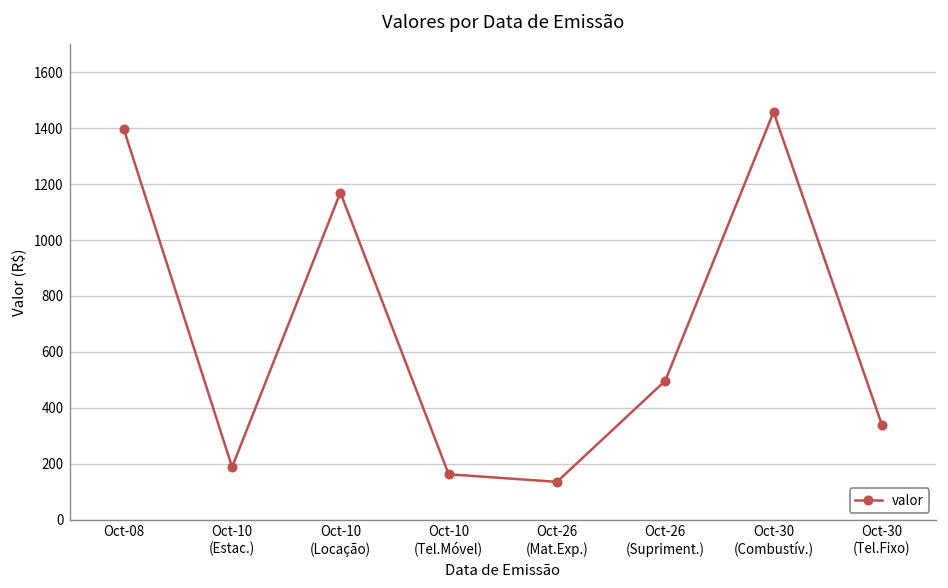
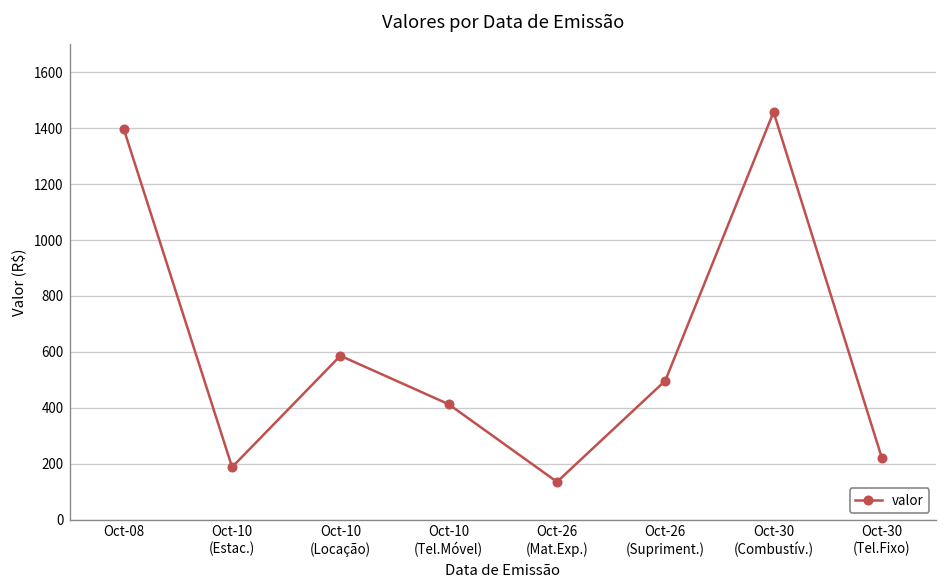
Oct-10 (Locação): 1170 -> 590
Oct-10 (Tel.Móvel): 160 -> 410
Oct-30 (Tel.Fixo): 340 -> 220
